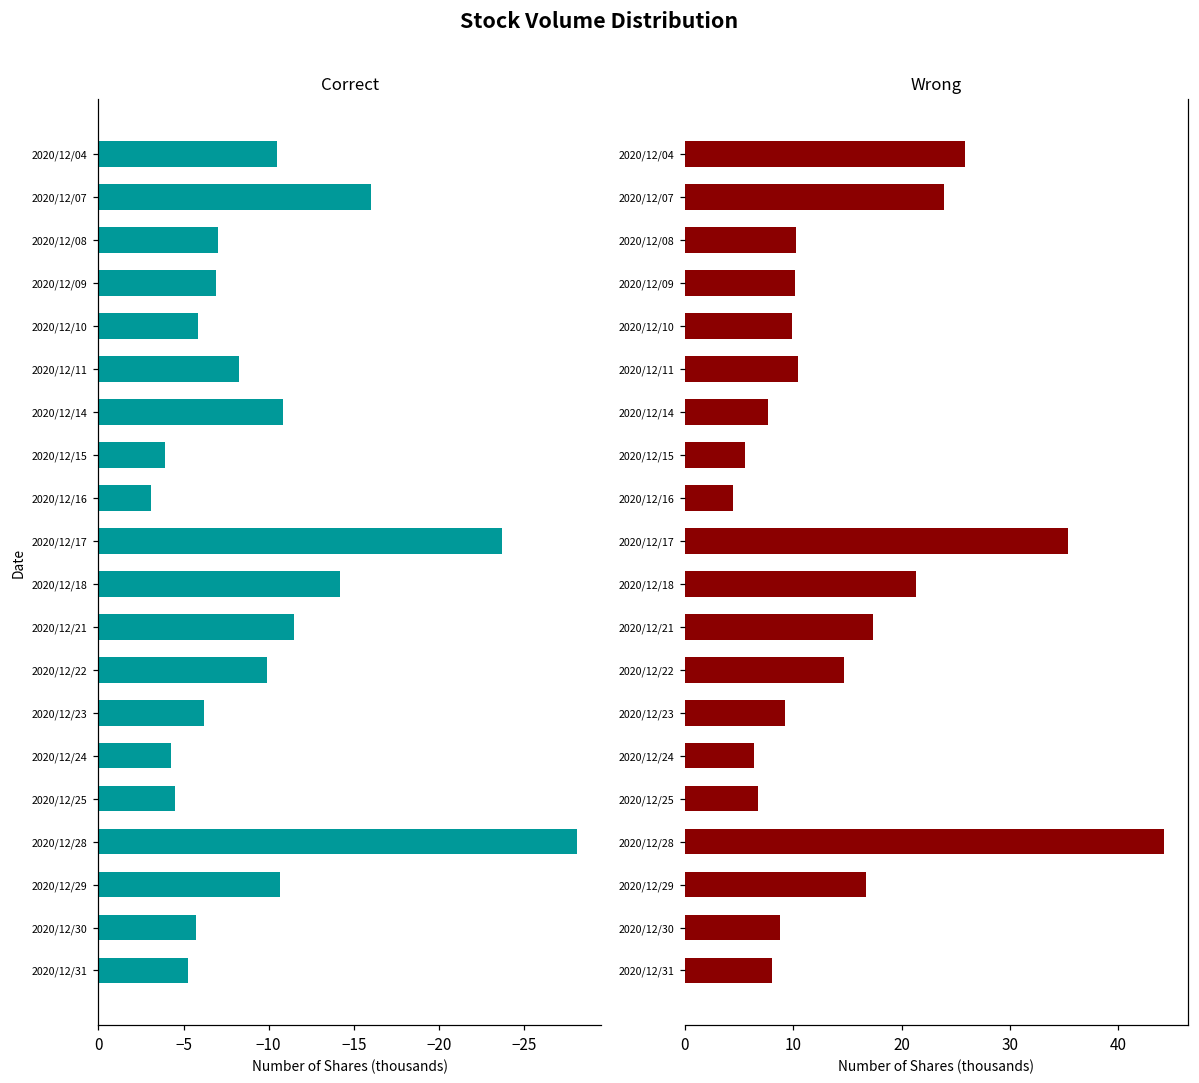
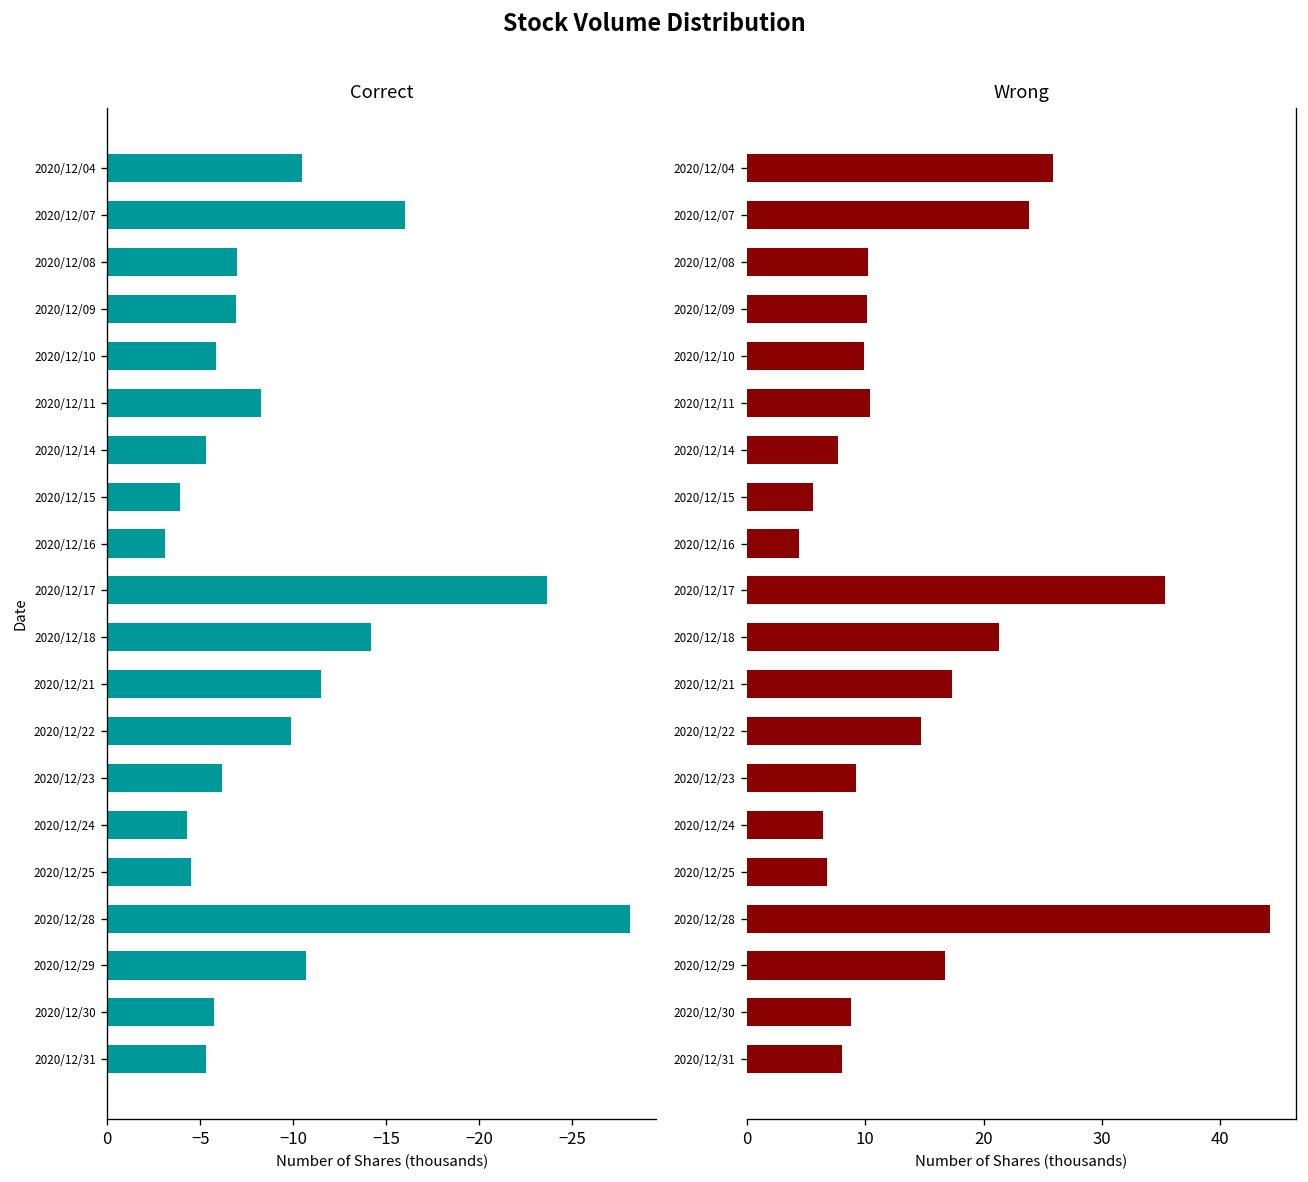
Correct, 2020/12/14: -10.8 -> -5.3
